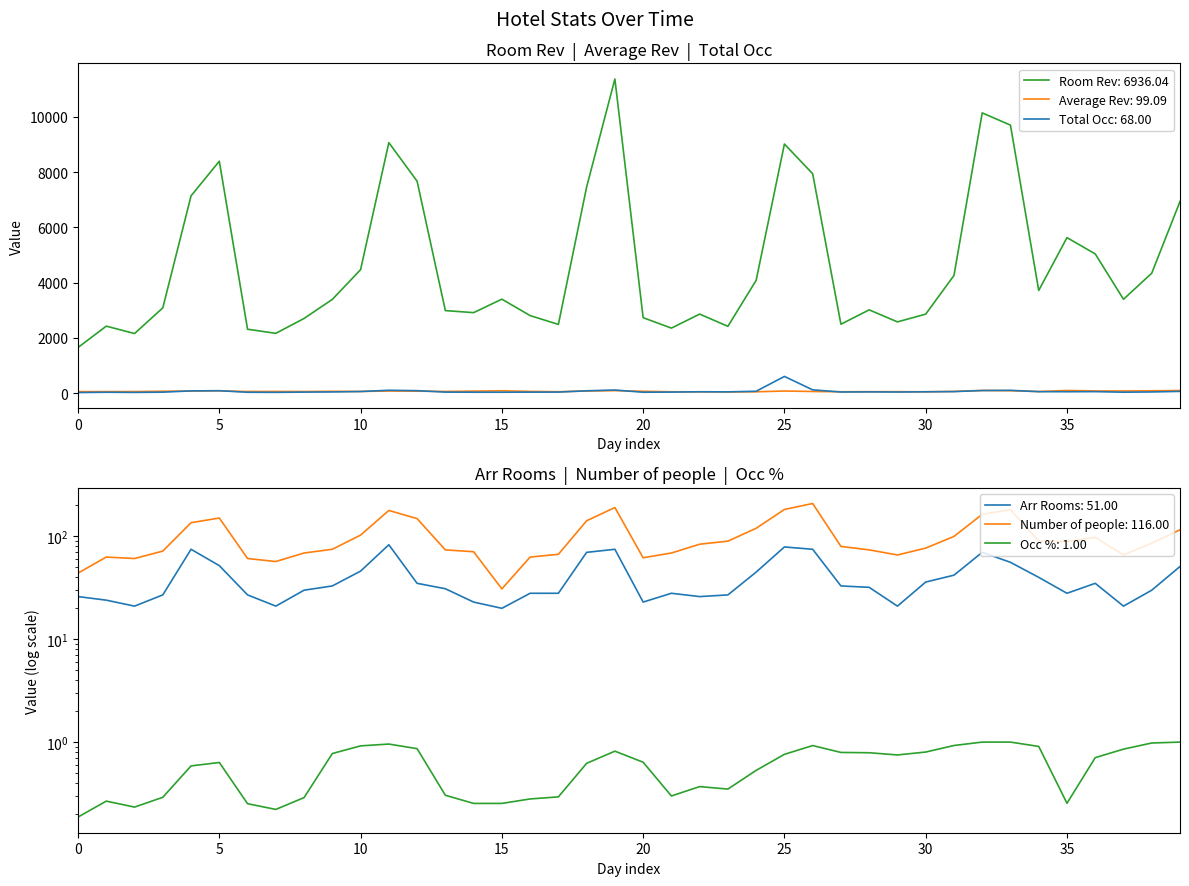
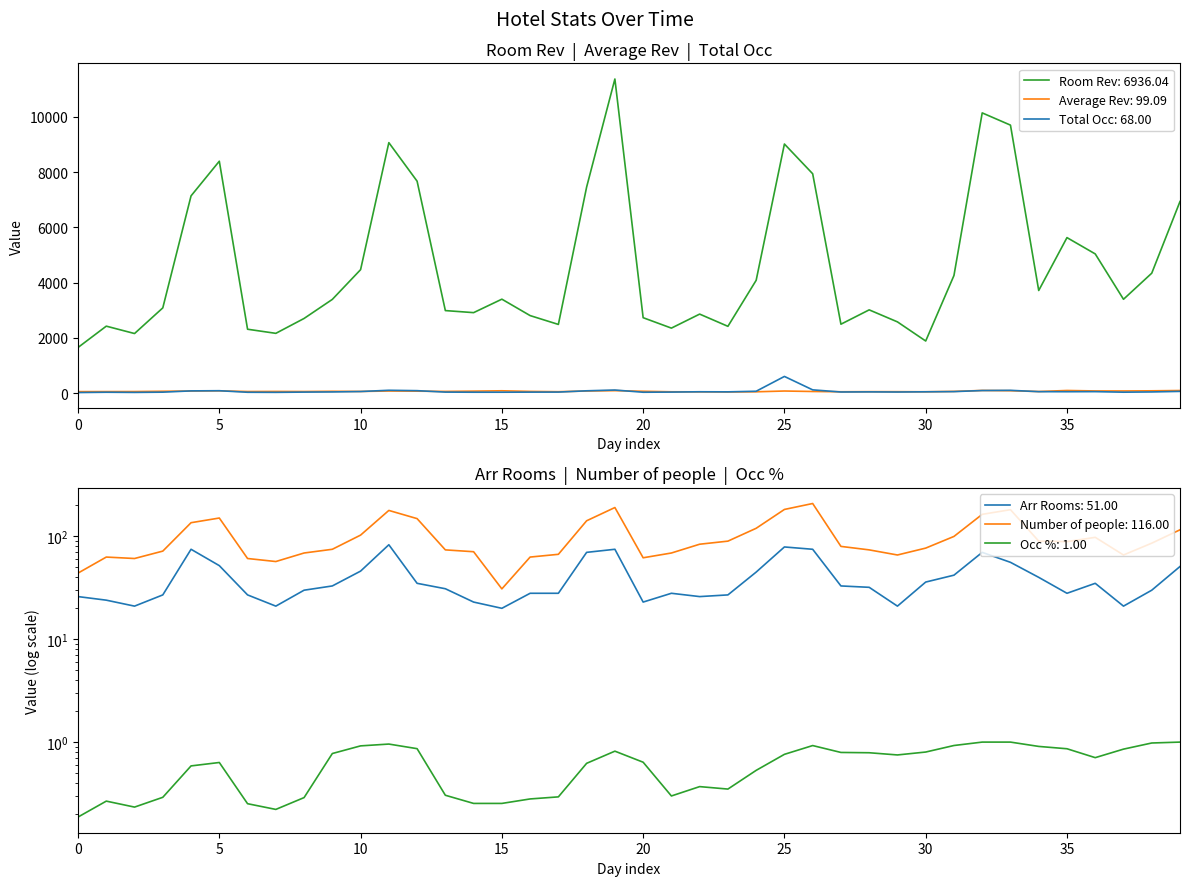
Room Rev | Average Rev | Total Occ, Room Rev: 6936.04, 30: 2900 -> 1900
Arr Rooms | Number of people | Occ %, Occ %: 1.00, 35: 0.25 -> 0.9
